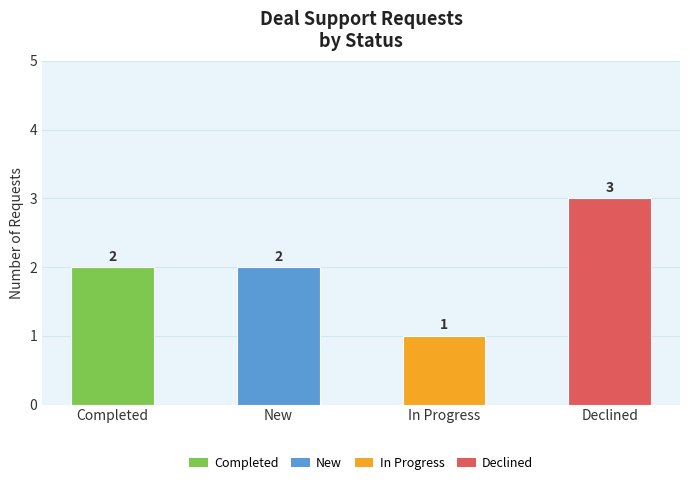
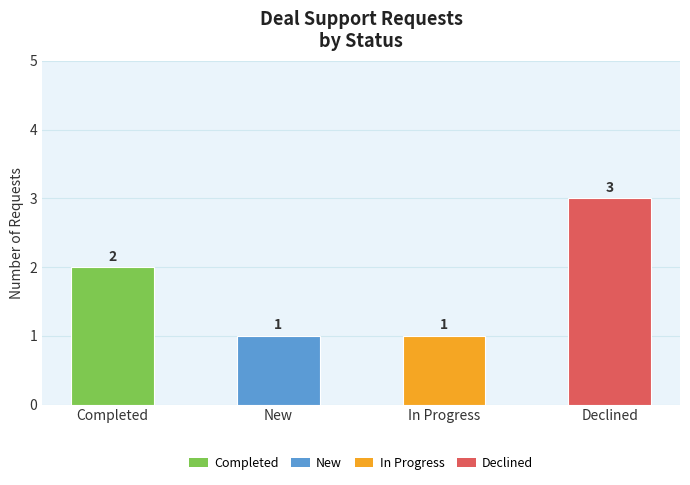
New: 2 -> 1
